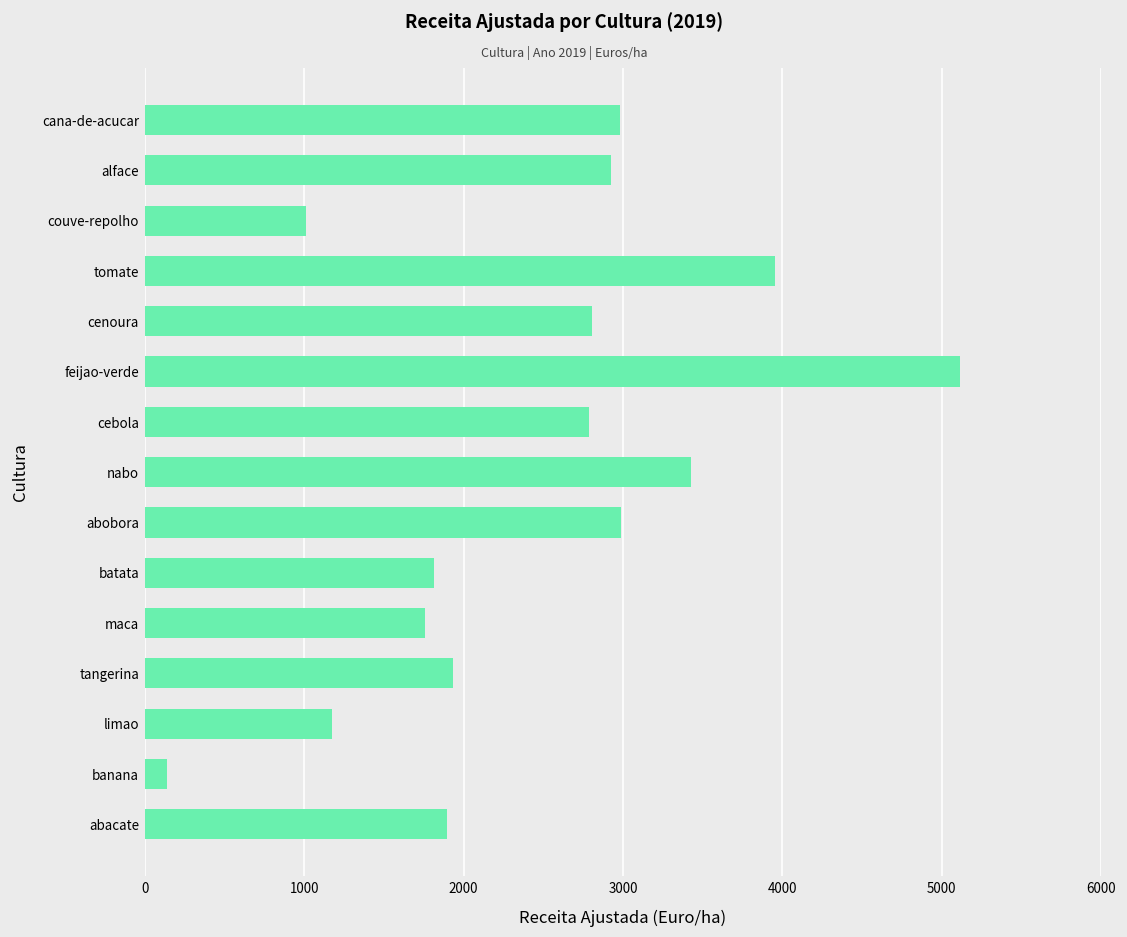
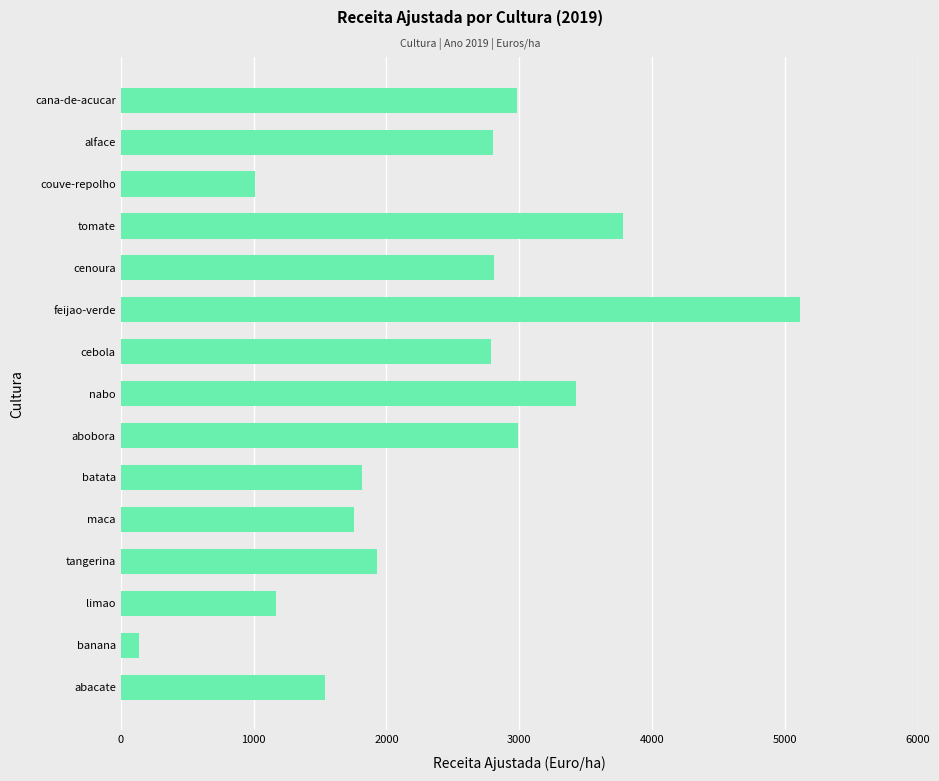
alface: 2920 -> 2800
tomate: 3950 -> 3780
abacate: 1890 -> 1530
